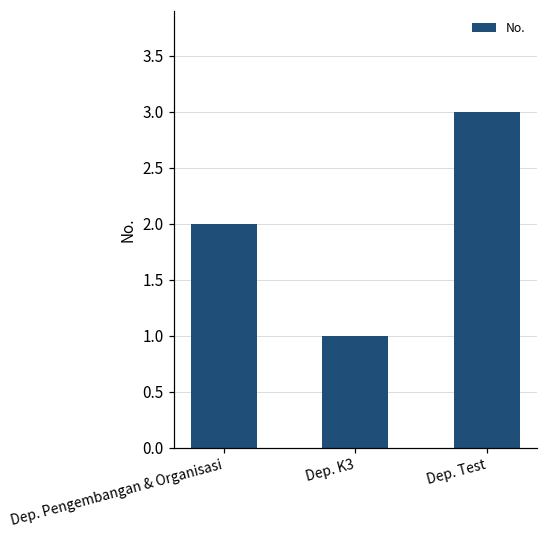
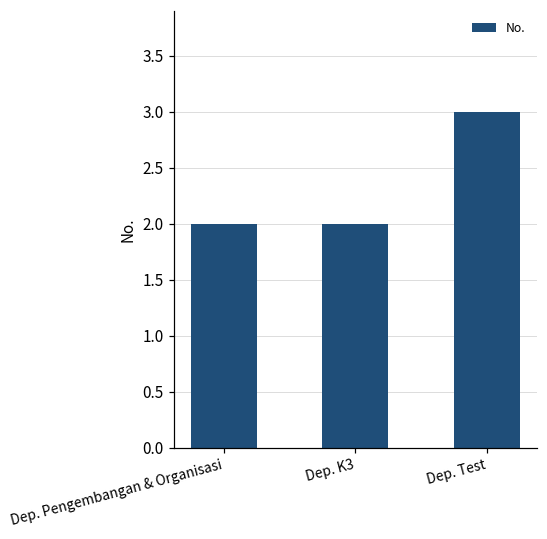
Dep. K3: 1 -> 2
